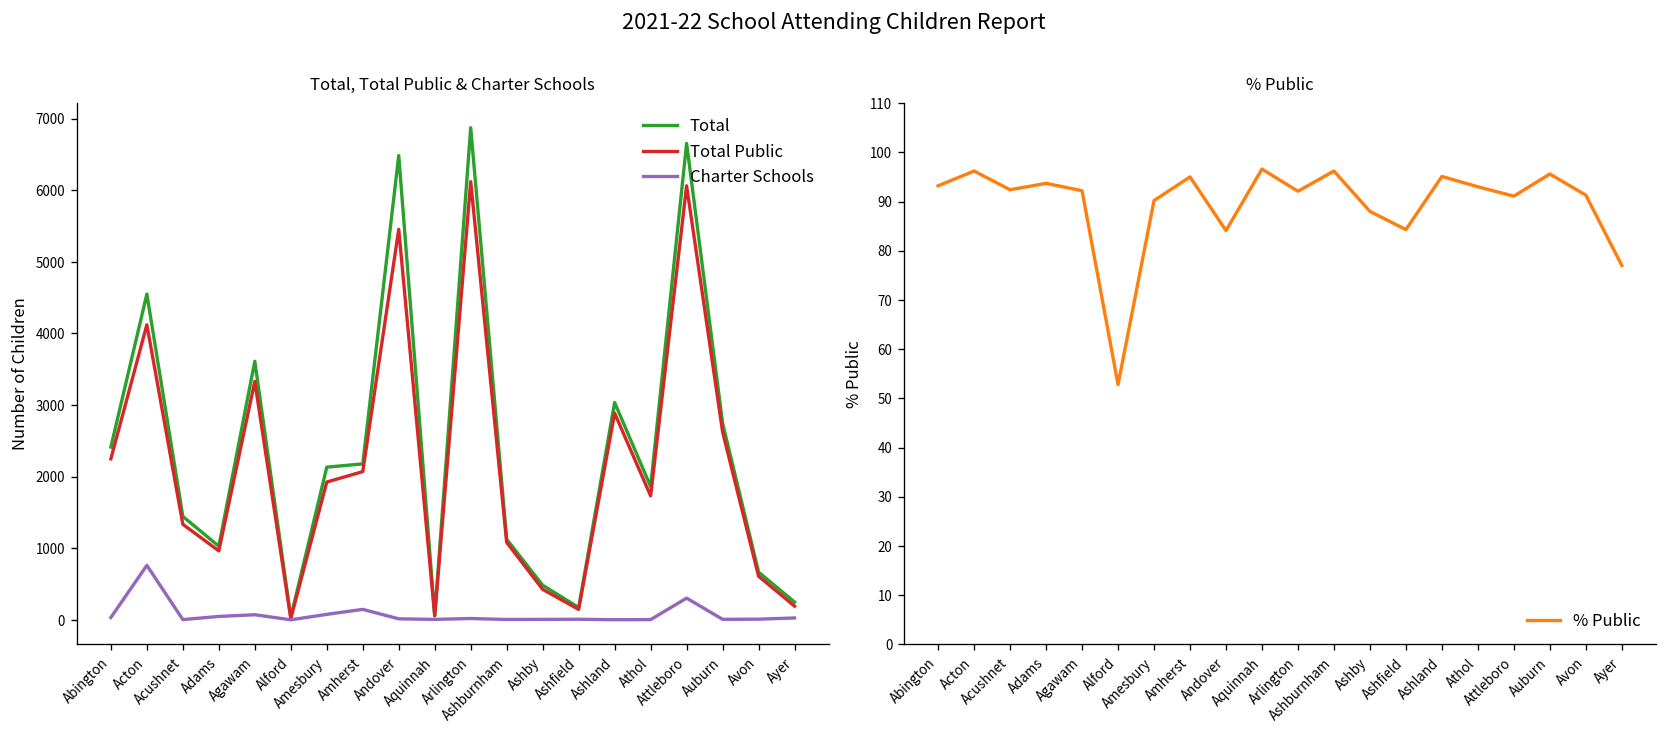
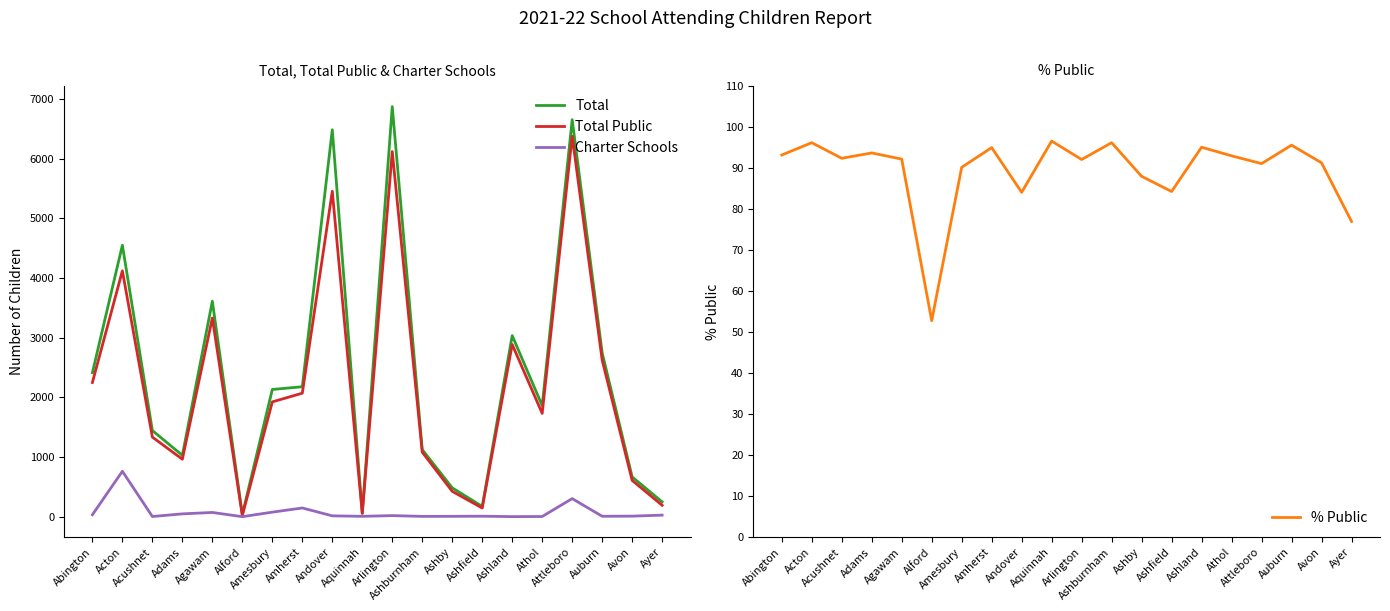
Total, Total Public & Charter Schools, Total Public, Attleboro: 6100 -> 6400
